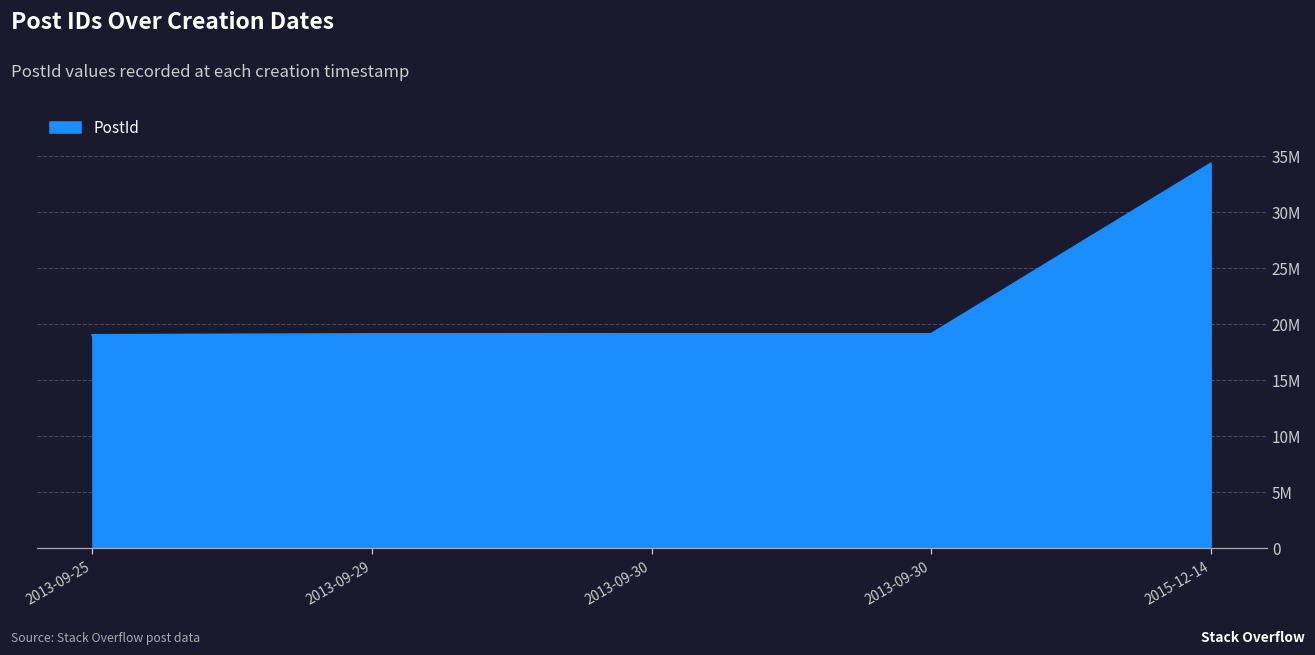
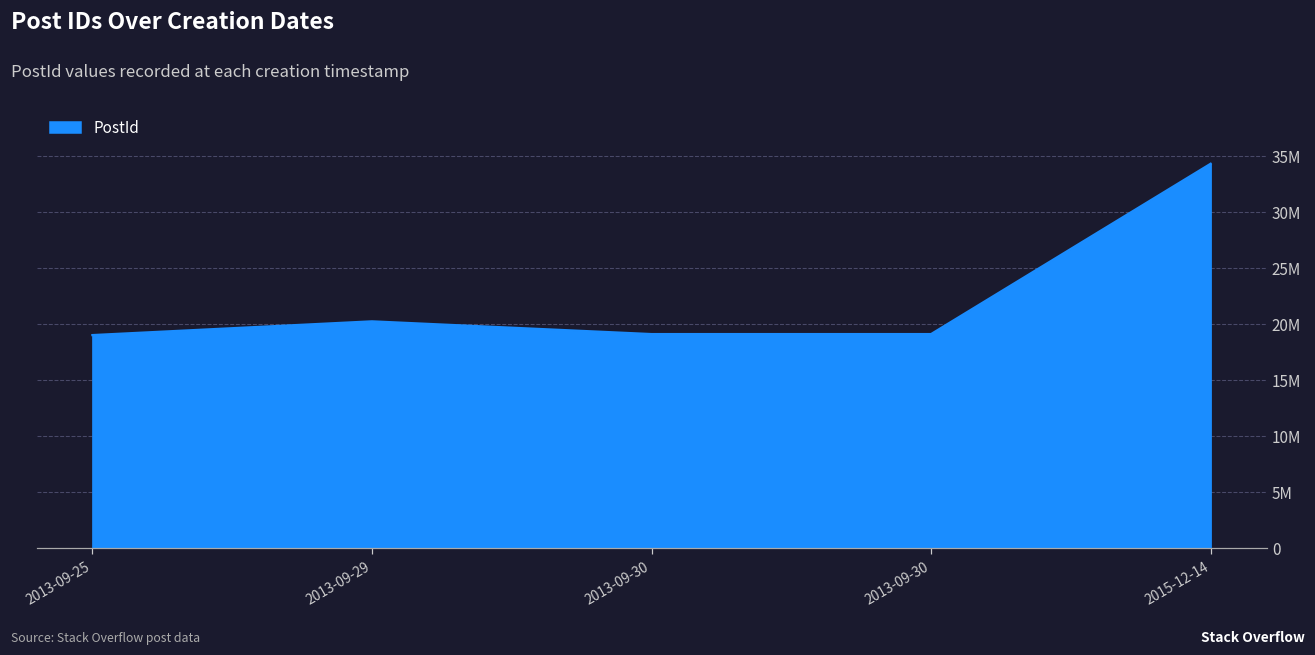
2013-09-29: 19100000 -> 20200000
